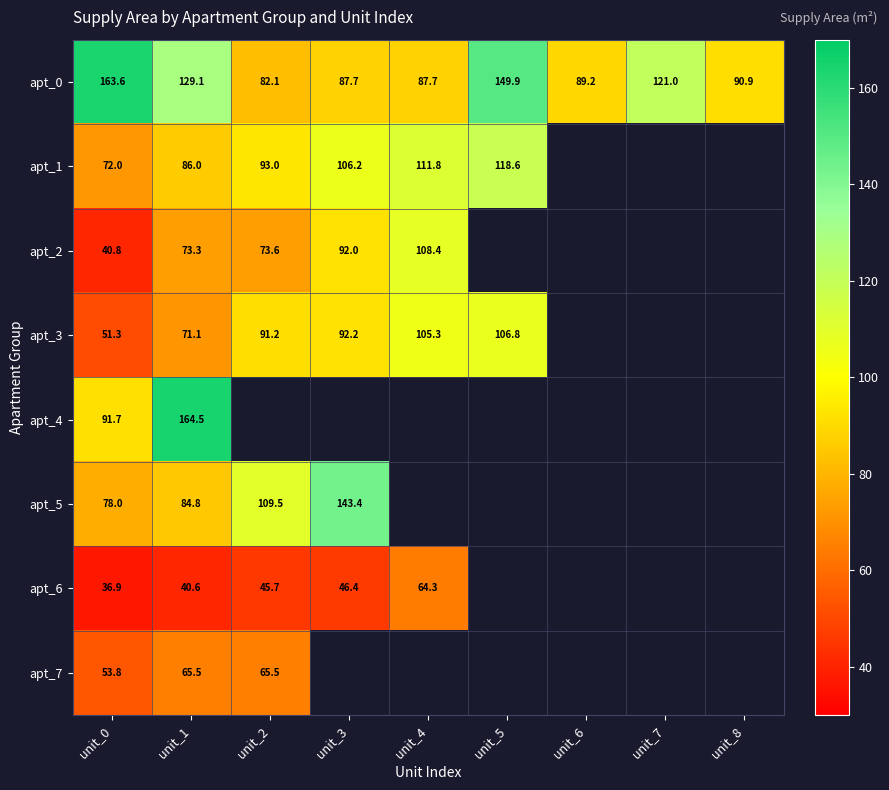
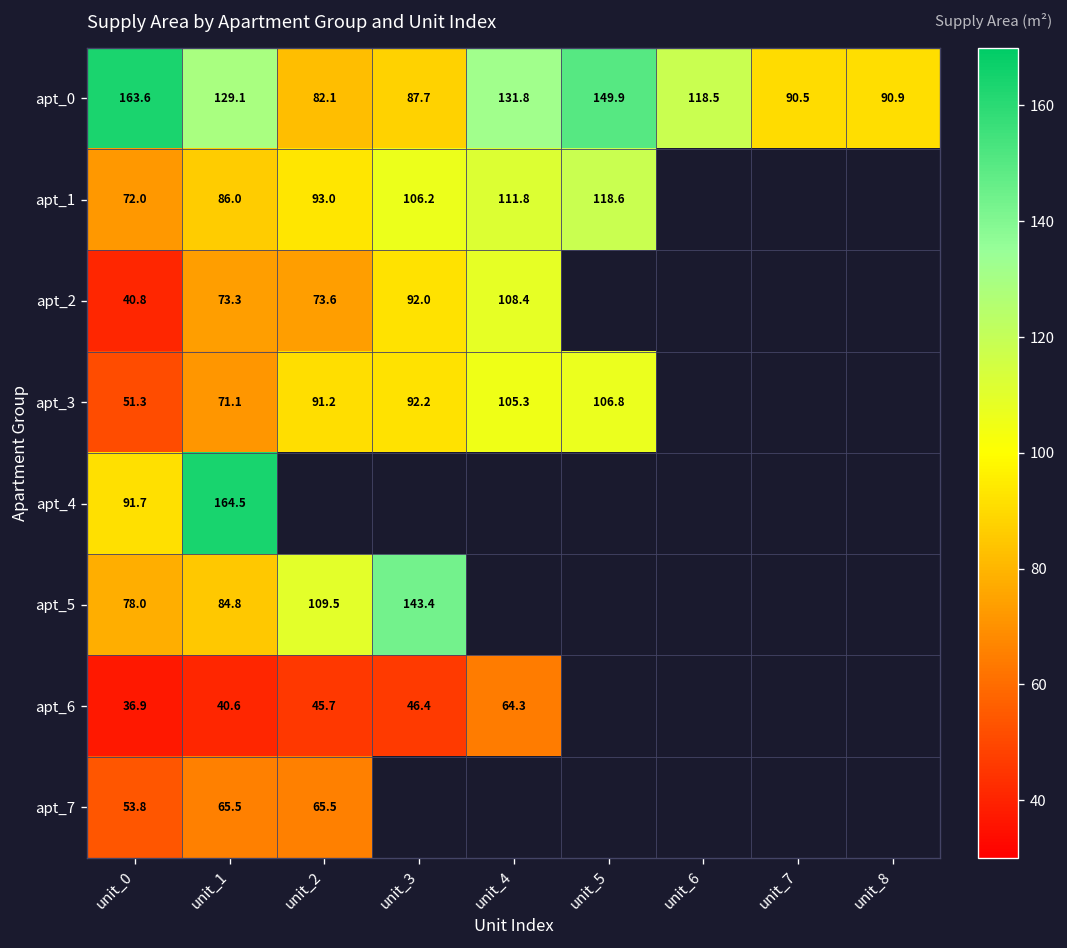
apt_0, unit_4: 87.7 -> 131.8
apt_0, unit_6: 89.2 -> 118.5
apt_0, unit_7: 121.0 -> 90.5
